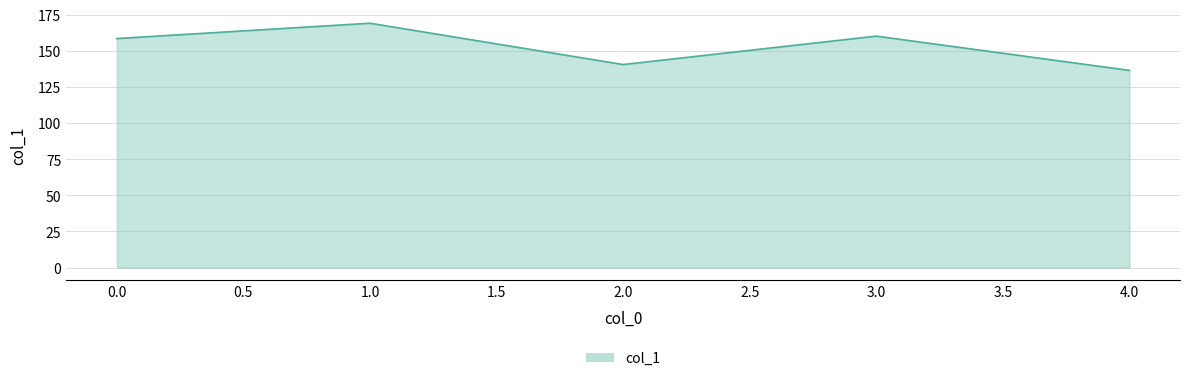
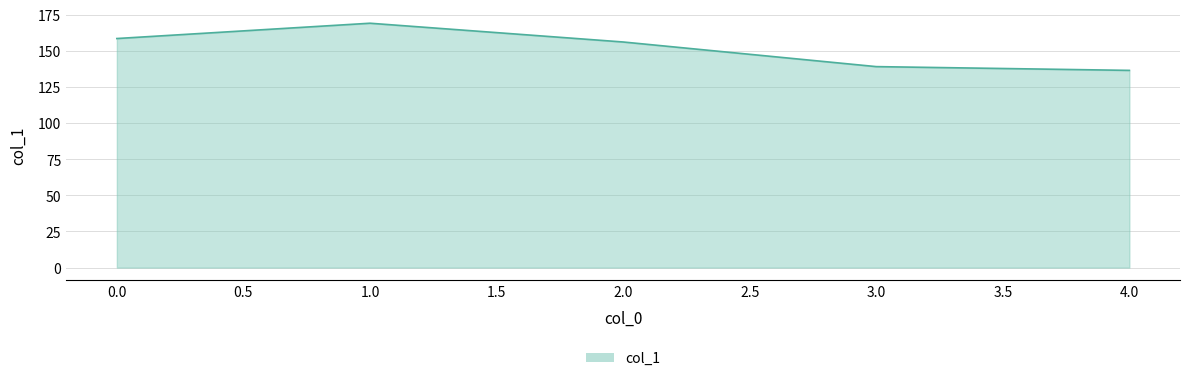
2.0: 140 -> 156
3.0: 160 -> 139
